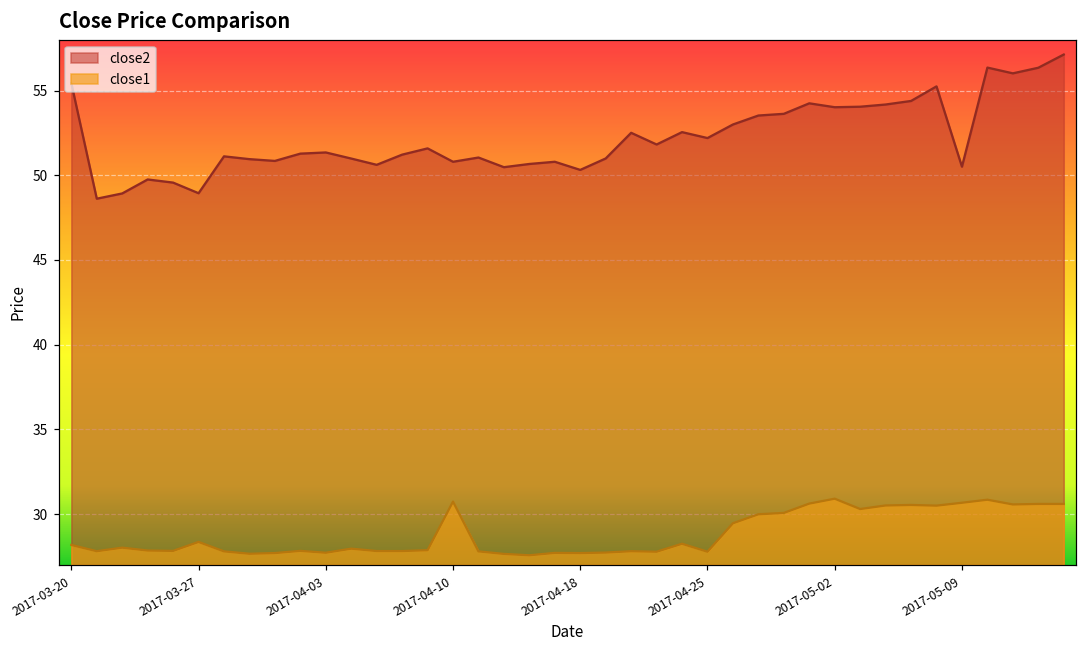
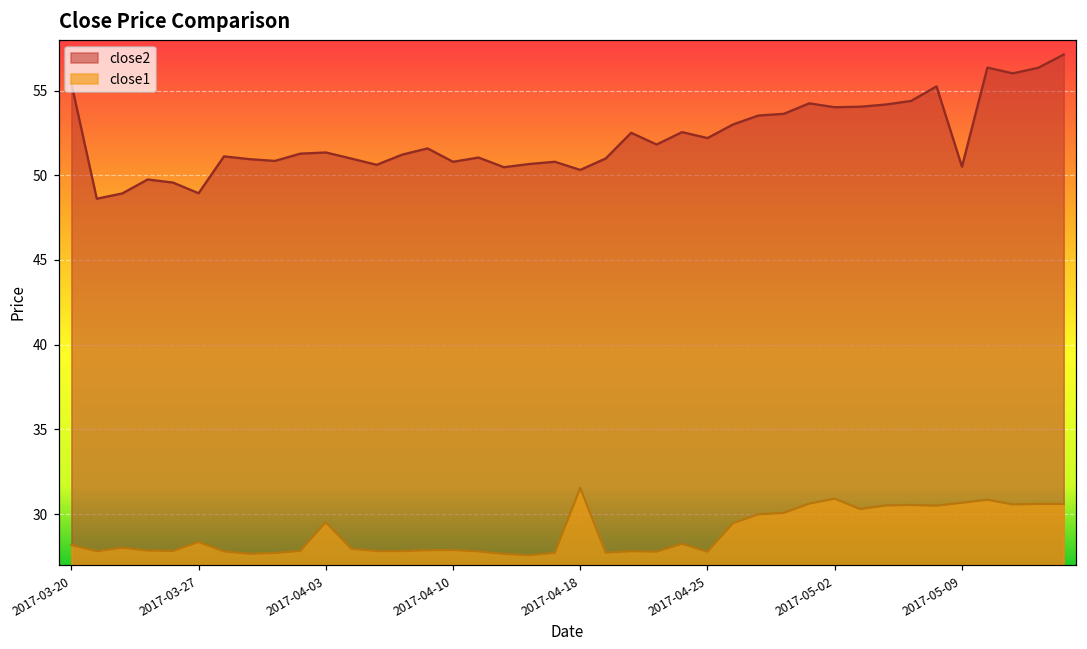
close1, 2017-04-03: 27.7 -> 29.5
close1, 2017-04-10: 30.7 -> 27.9
close1, 2017-04-18: 27.7 -> 31.5
